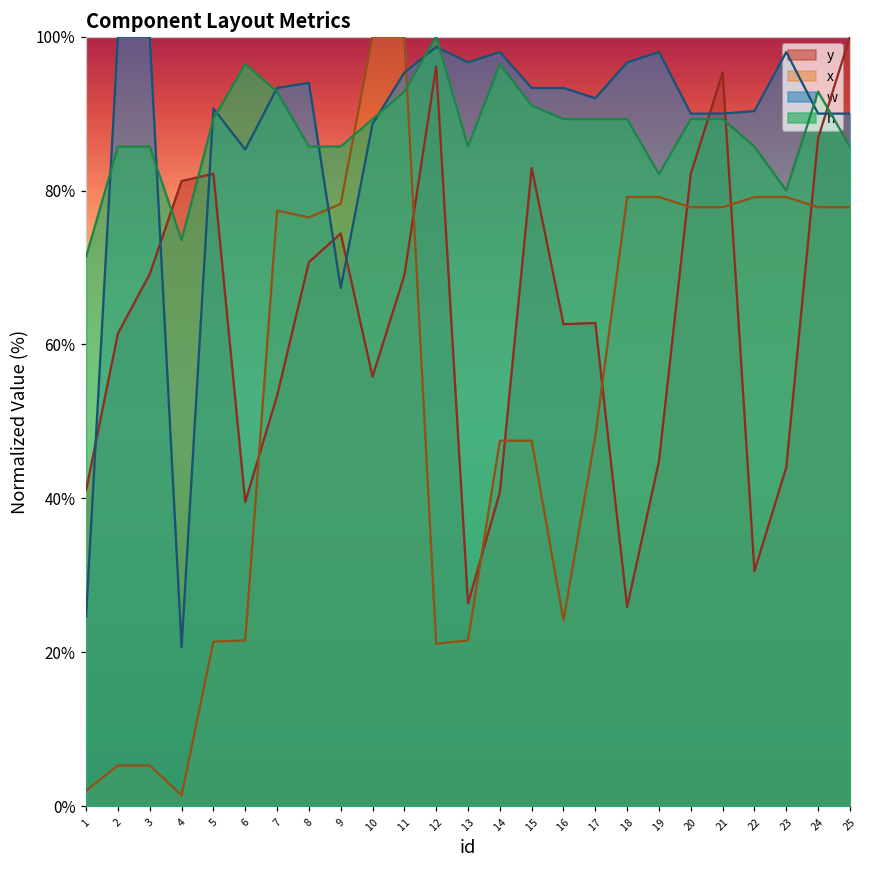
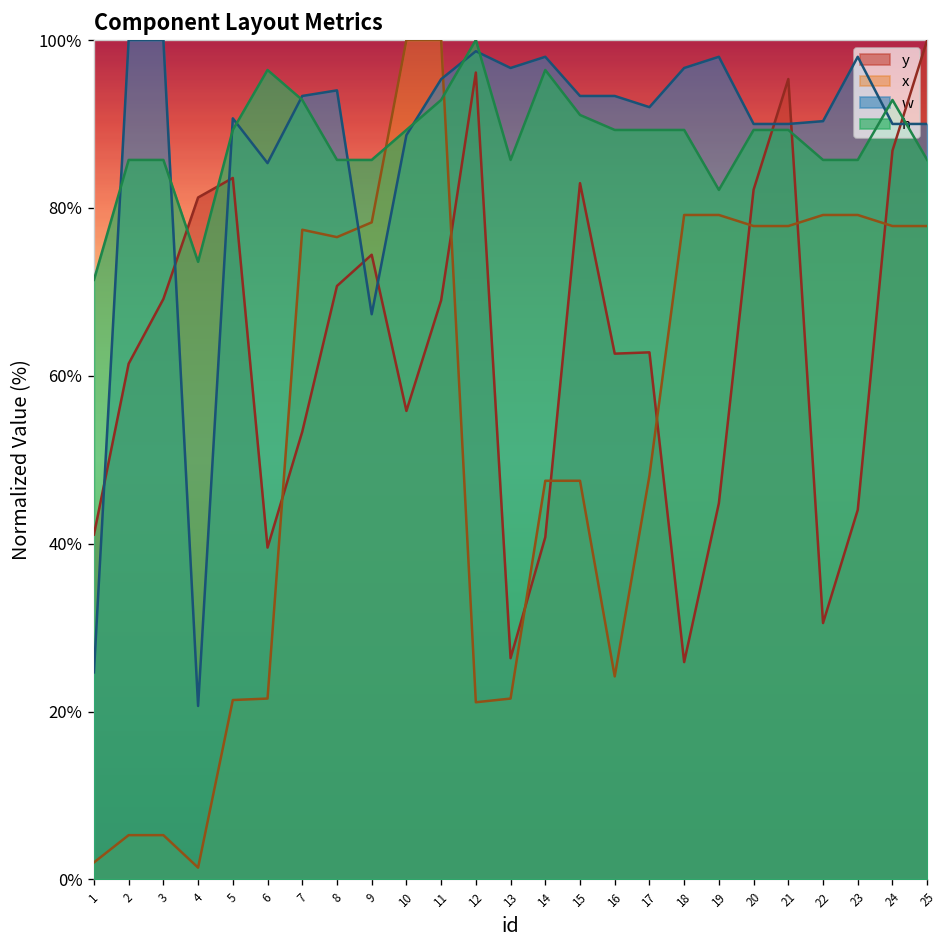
y, 5: 82% -> 84%
h, 23: 80% -> 86%
